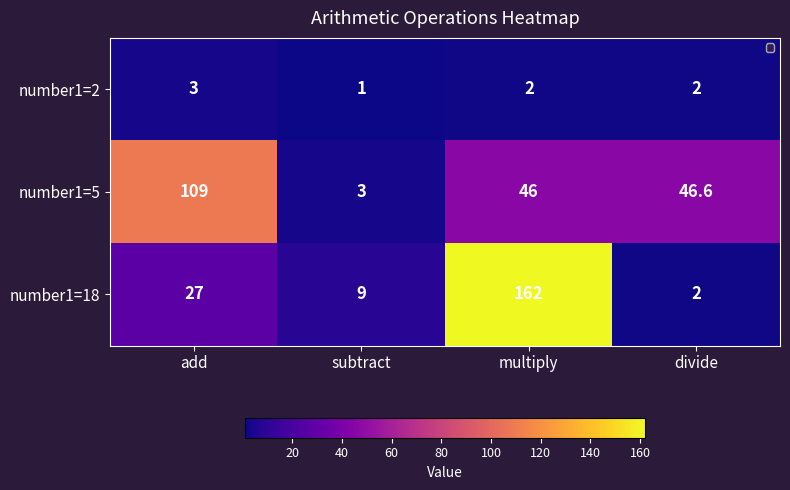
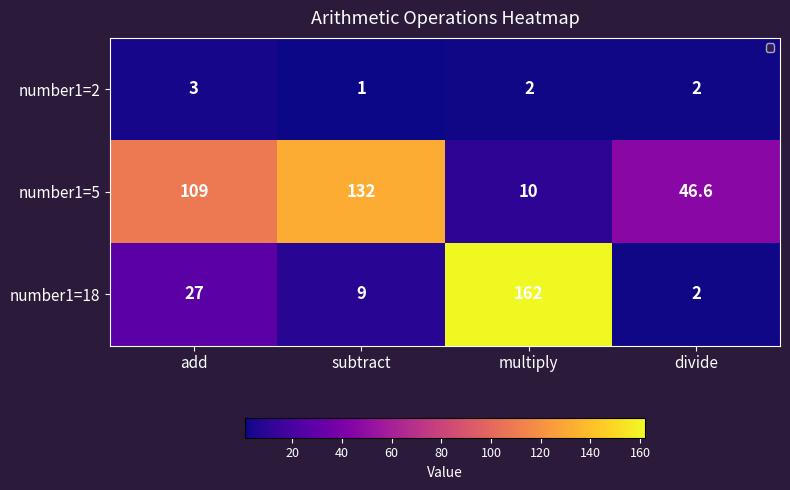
number1=5, subtract: 3 -> 132
number1=5, multiply: 46 -> 10
